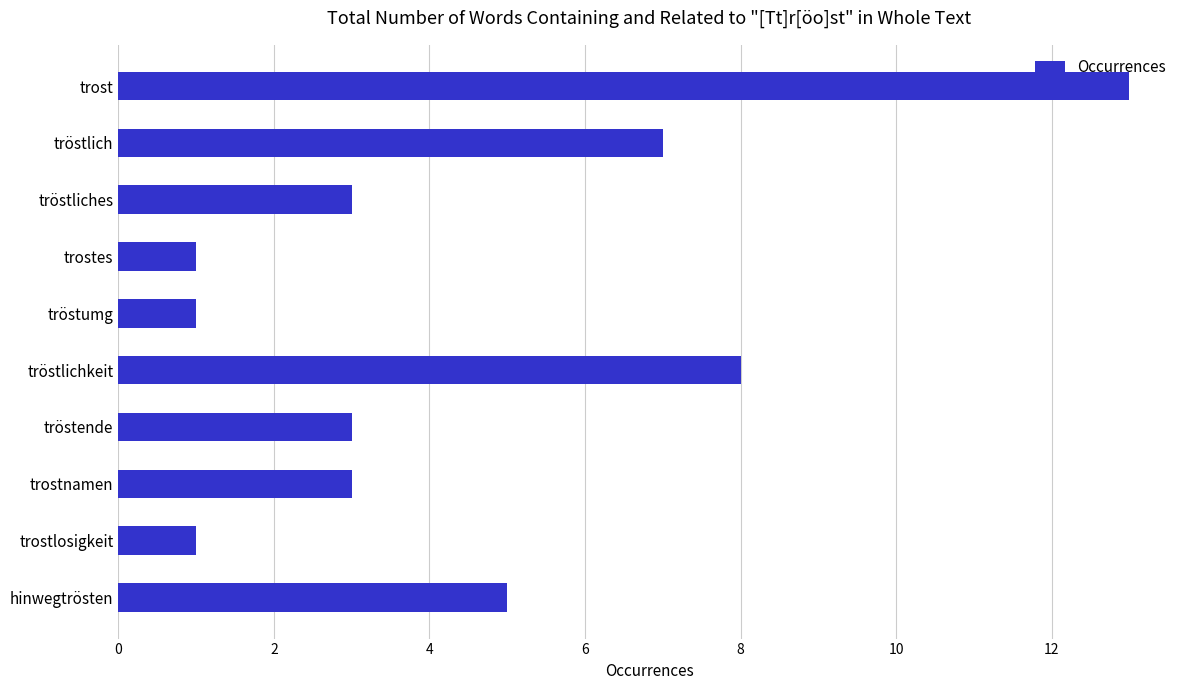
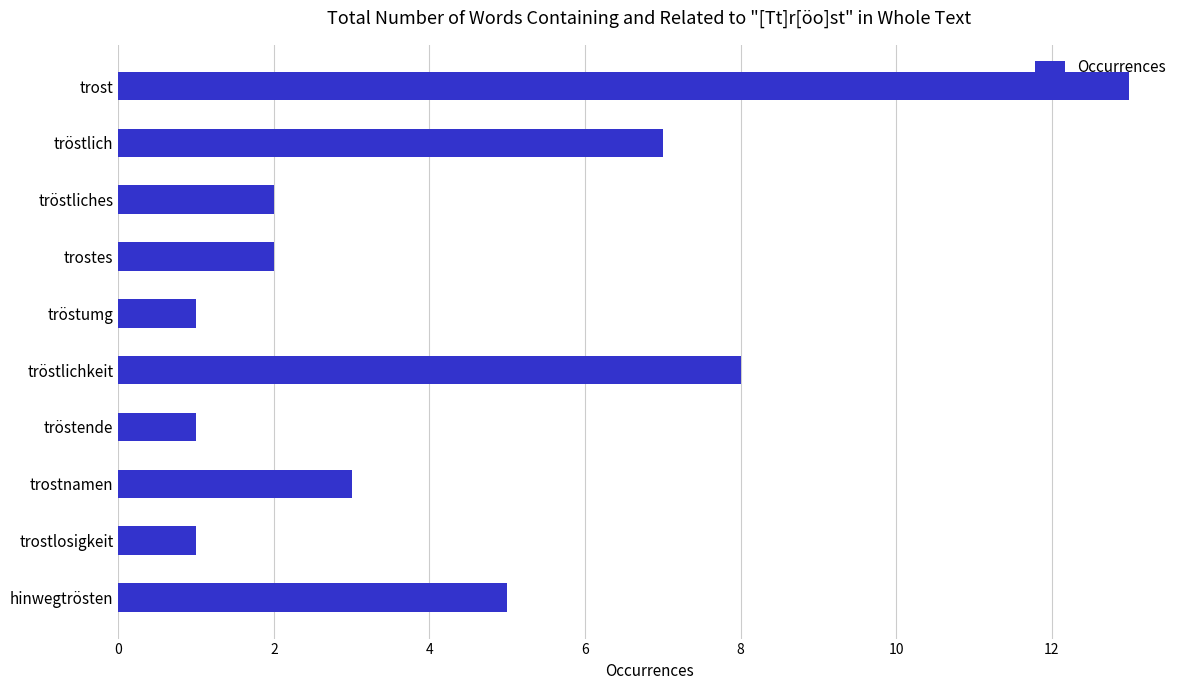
tröstliches: 3 -> 2
trostes: 1 -> 2
tröstende: 3 -> 1
